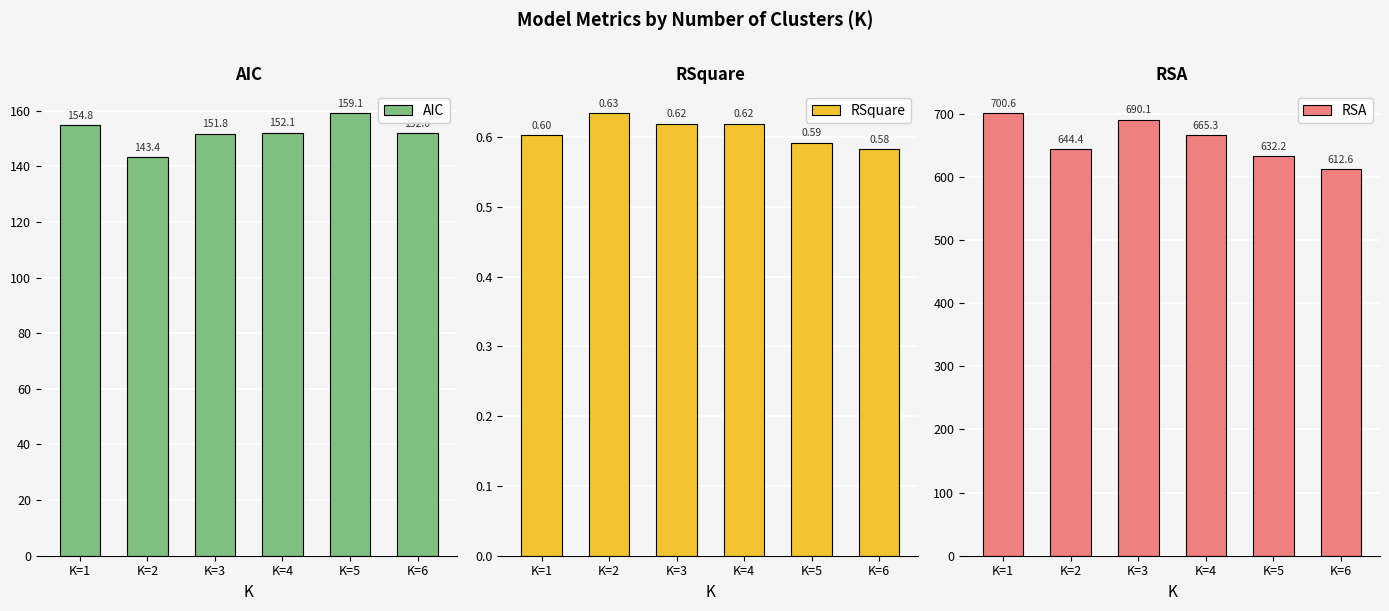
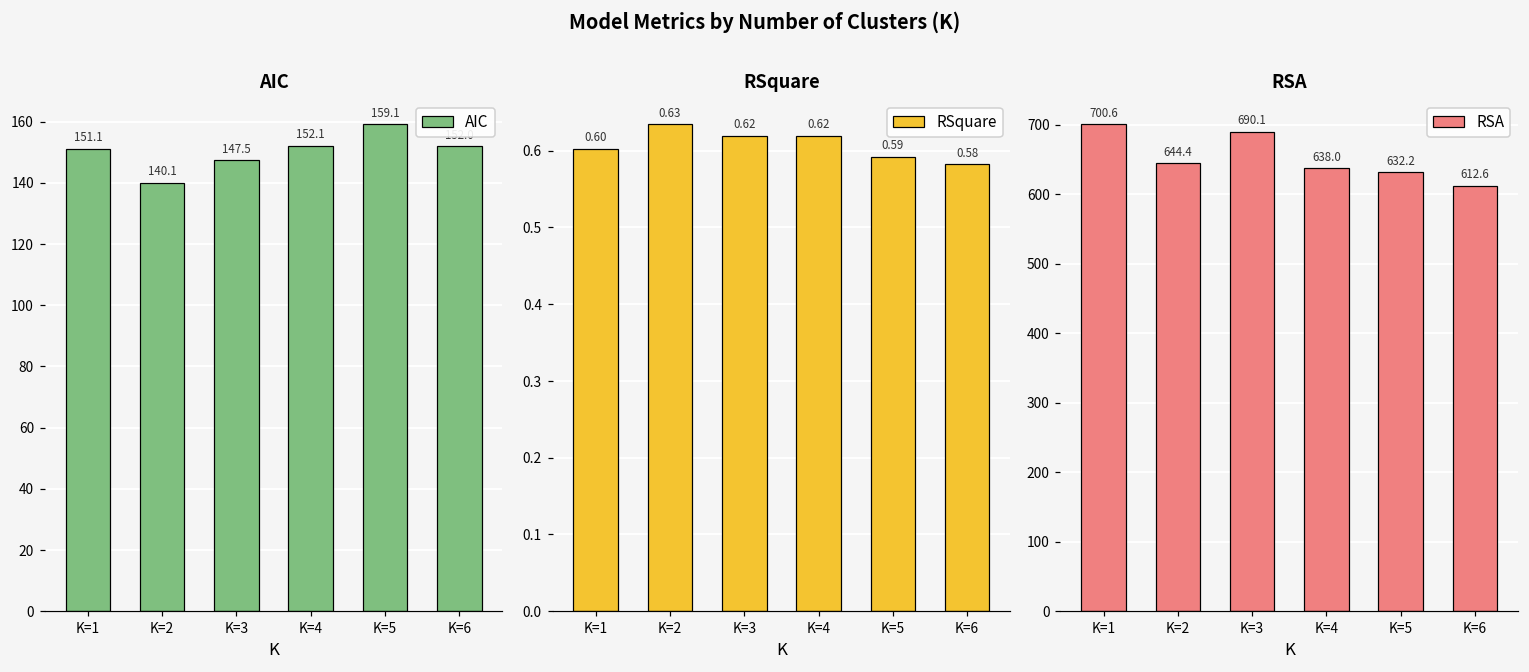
AIC, K=1: 154.8 -> 151.1
AIC, K=2: 143.4 -> 140.1
AIC, K=3: 151.8 -> 147.5
RSA, K=4: 665.3 -> 638.0
